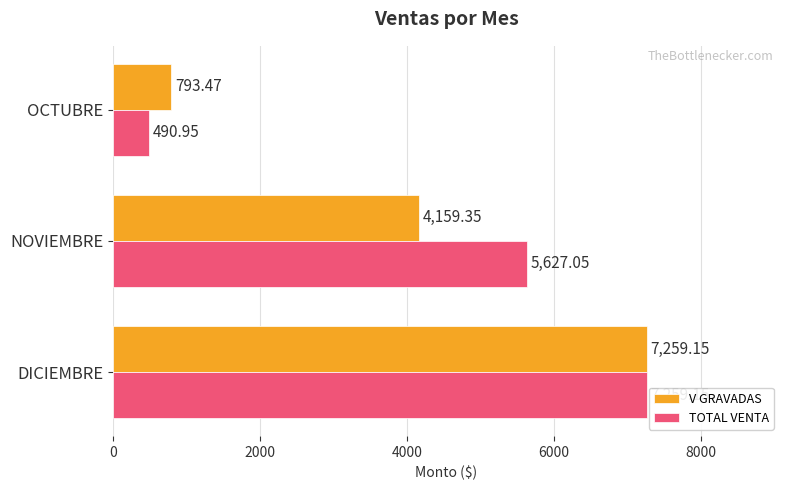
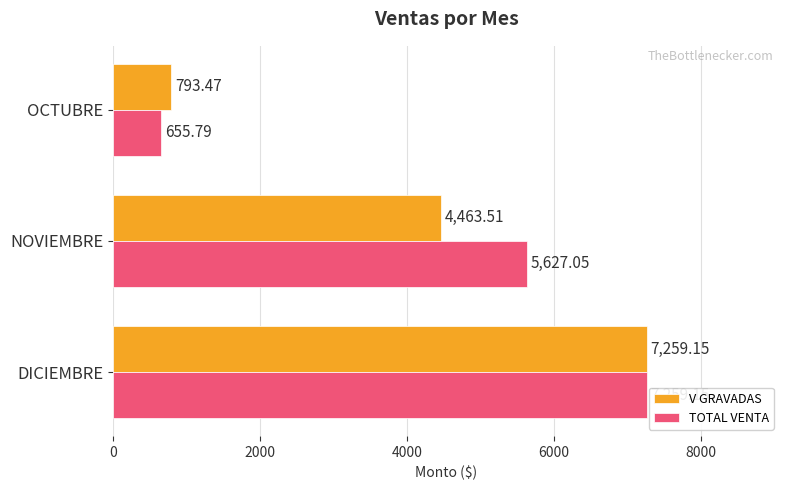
TOTAL VENTA, OCTUBRE: 490.95 -> 655.79
V GRAVADAS, NOVIEMBRE: 4,159.35 -> 4,463.51
